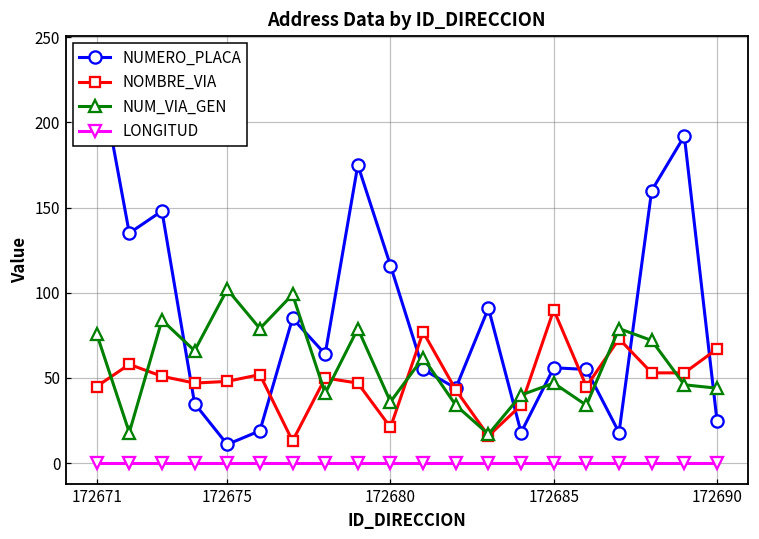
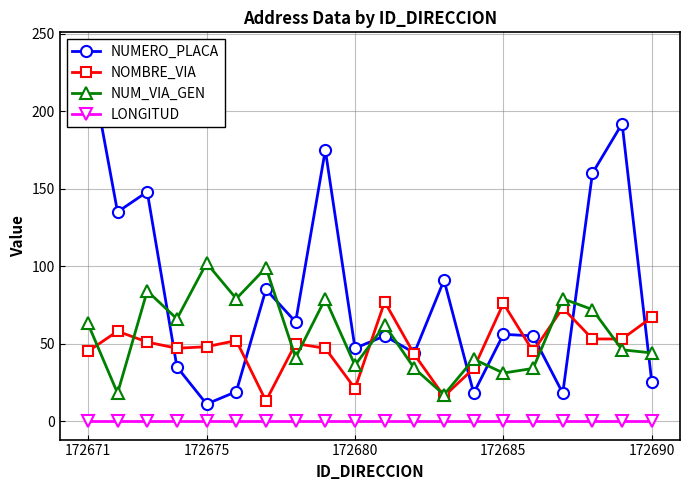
NUM_VIA_GEN, 172671: 76 -> 63
NUMERO_PLACA, 172680: 116 -> 47
NOMBRE_VIA, 172685: 90 -> 76
NUM_VIA_GEN, 172685: 47 -> 31
